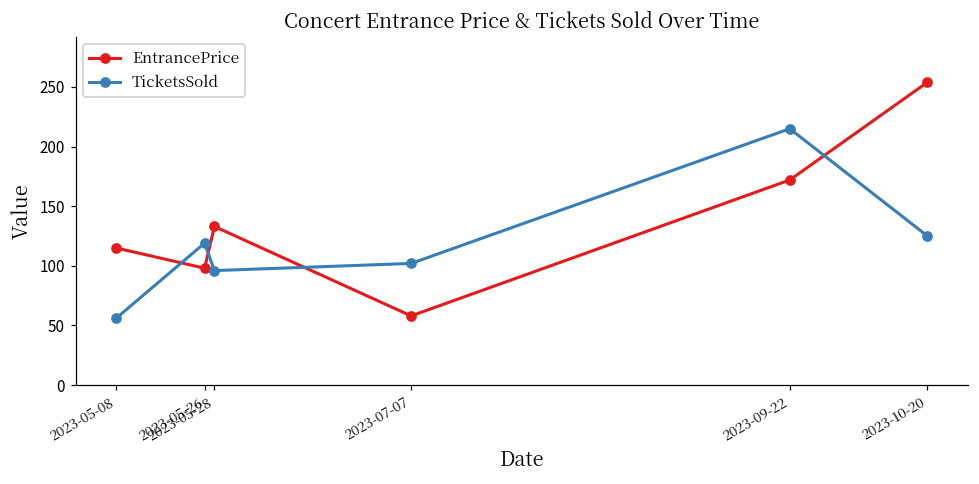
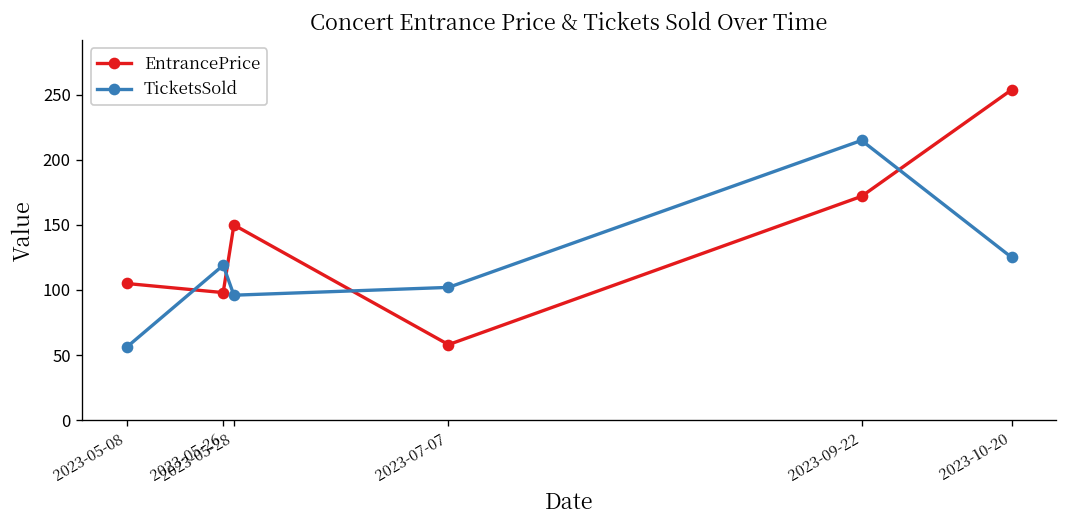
EntrancePrice, 2023-05-08: 115 -> 105
EntrancePrice, 2023-05-28: 133 -> 150
